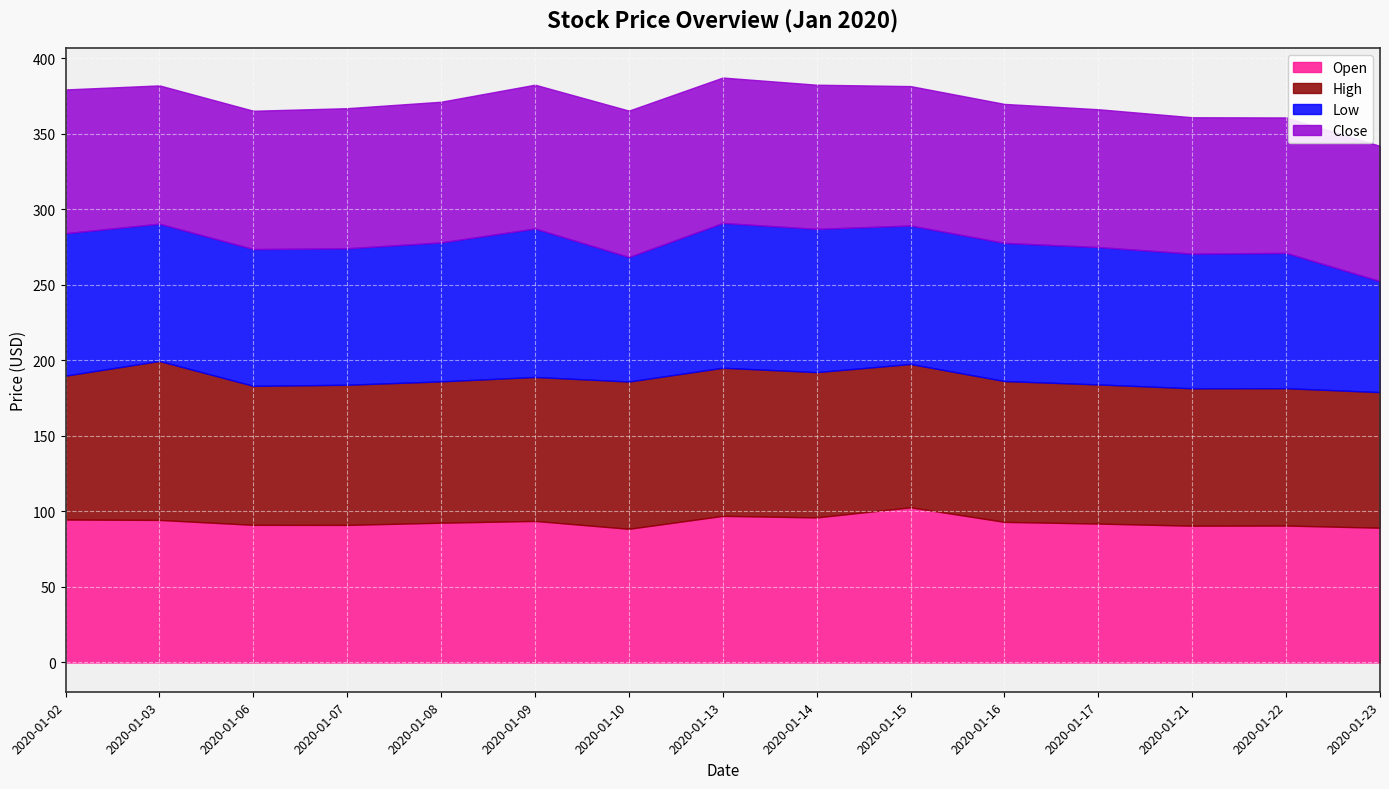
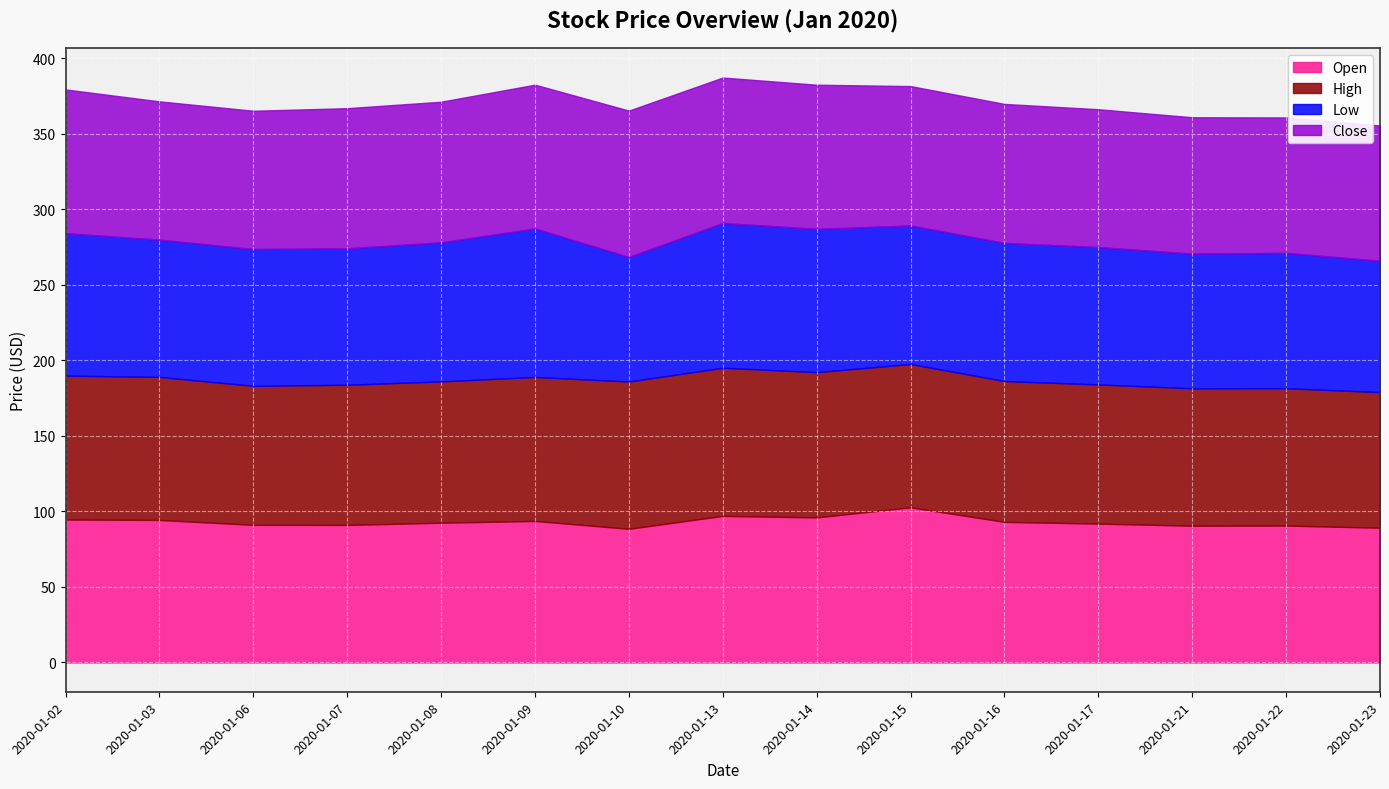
High, 2020-01-03: 105 -> 95
Low, 2020-01-23: 73 -> 87
